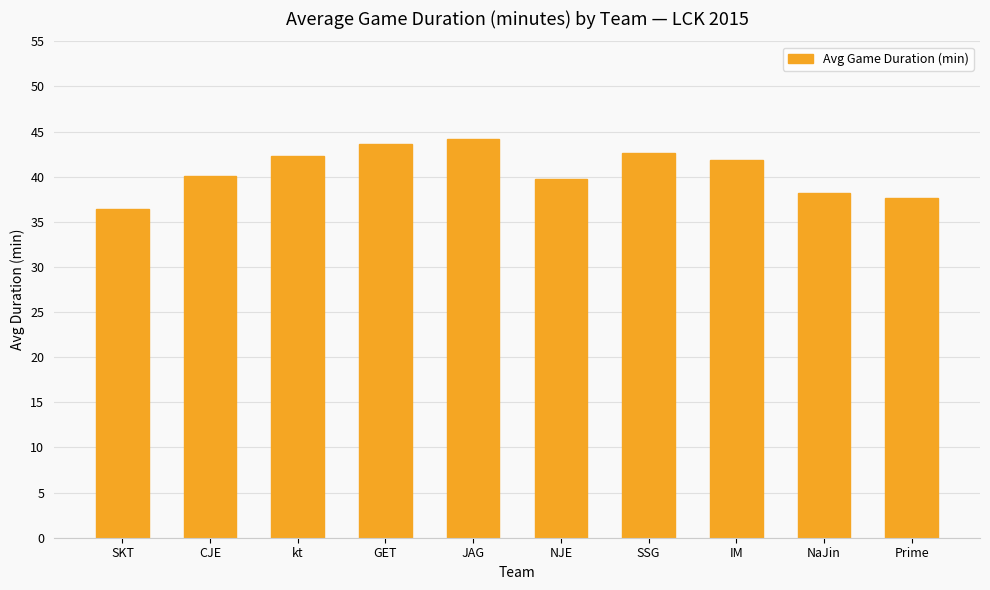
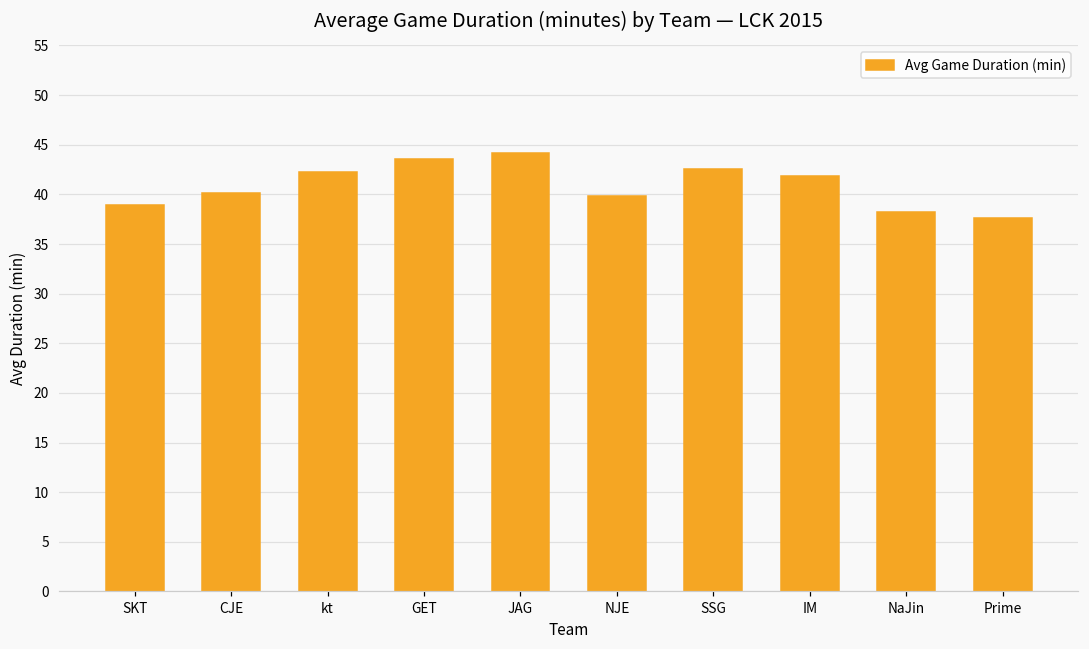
SKT: 36 -> 39
